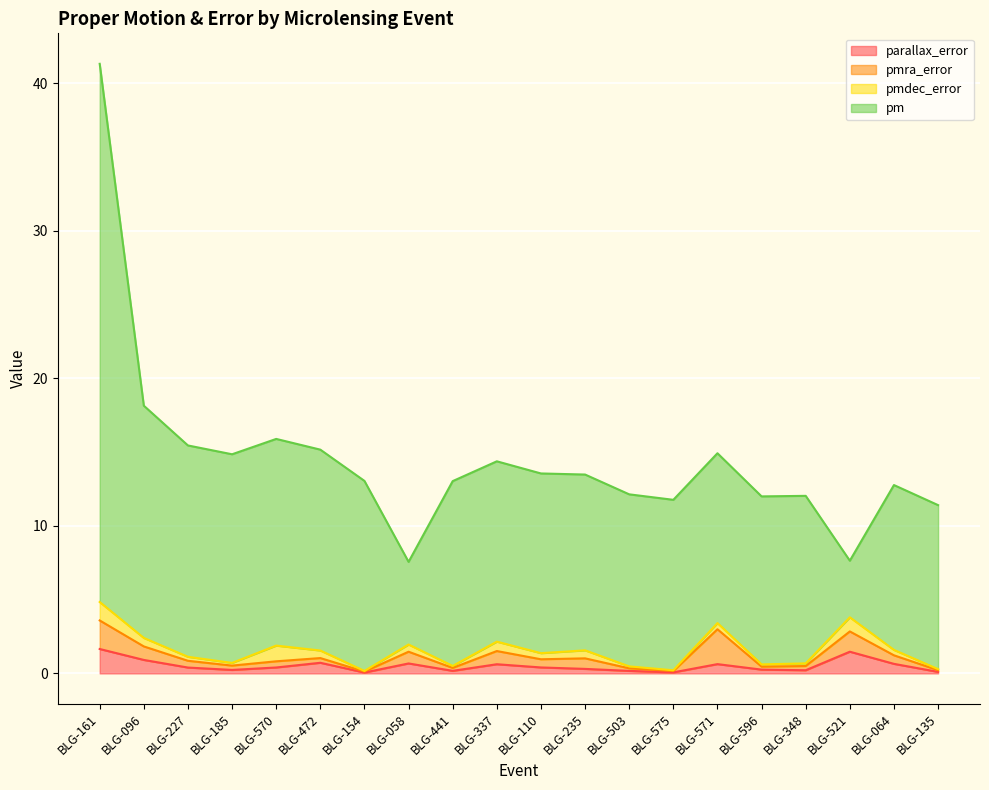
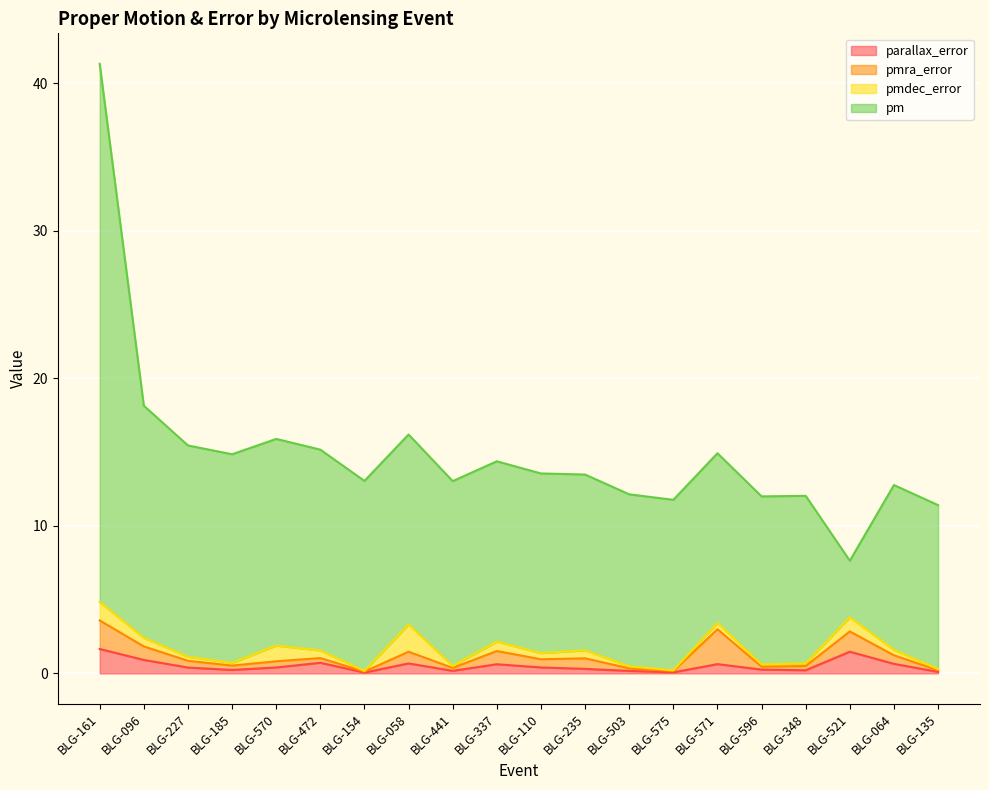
pmdec_error, BLG-058: 0.5 -> 1.8
pm, BLG-058: 5.6 -> 12.9
